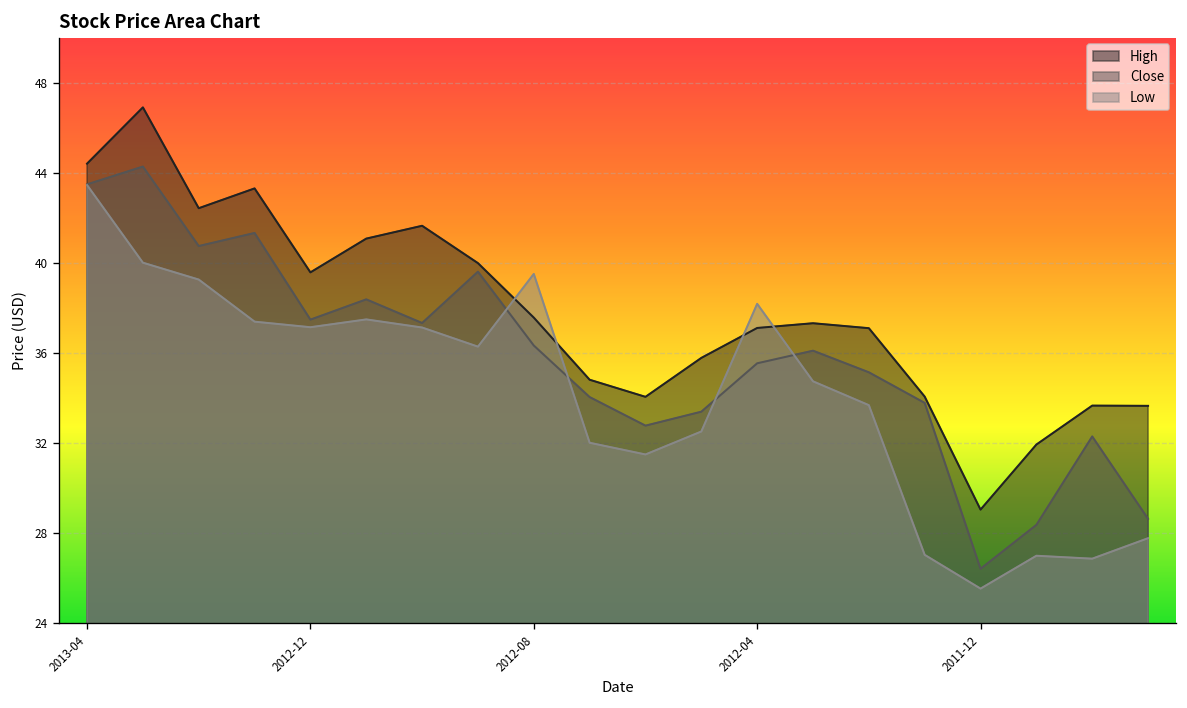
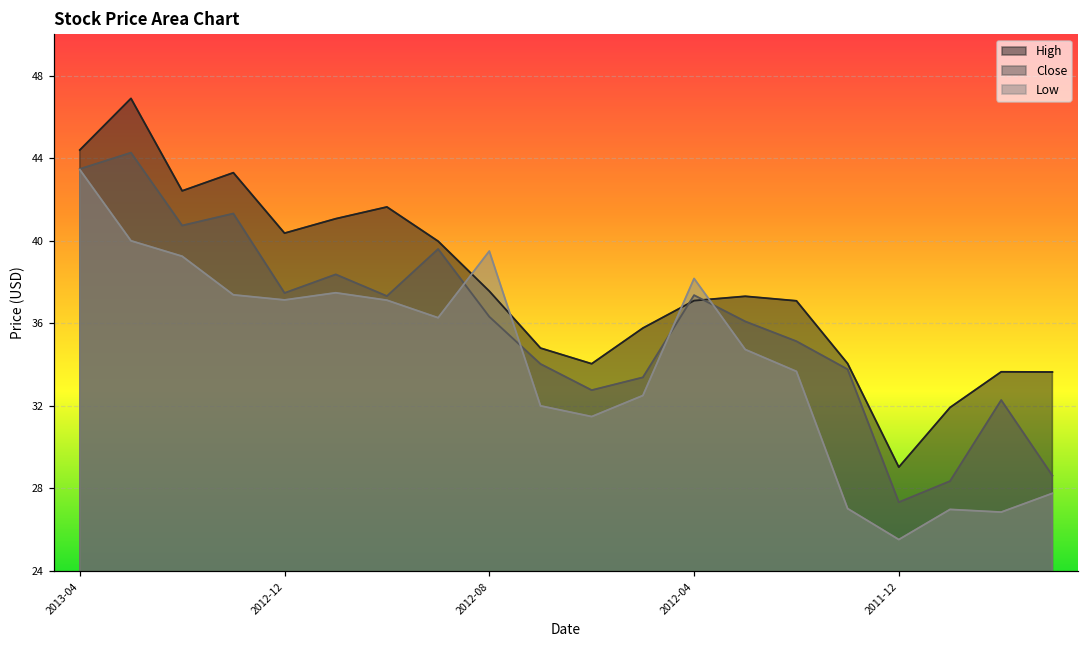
High, 2012-12: 39.6 -> 40.4
Close, 2012-04: 35.5 -> 37.4
Close, 2011-12: 26.4 -> 27.3
